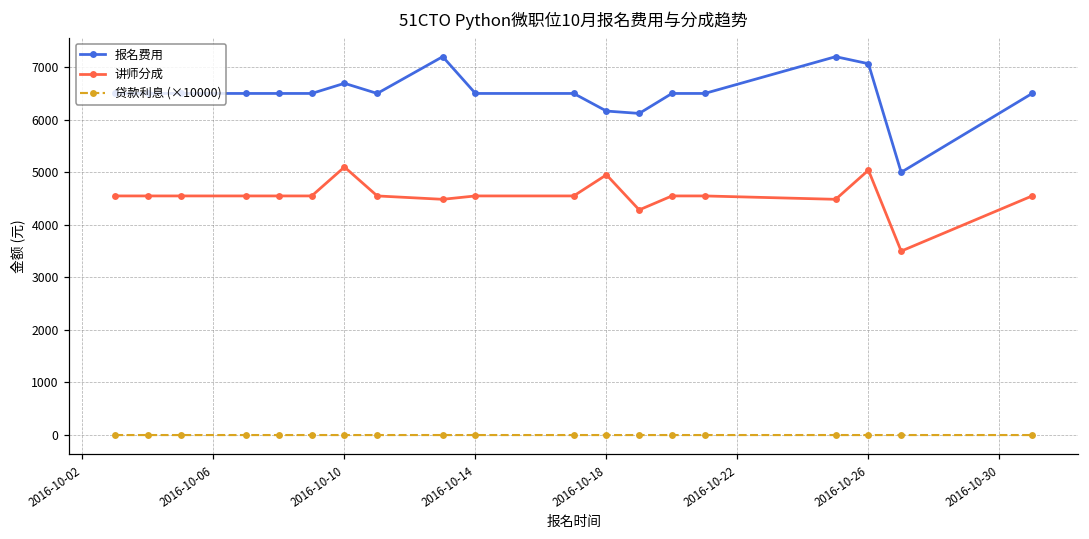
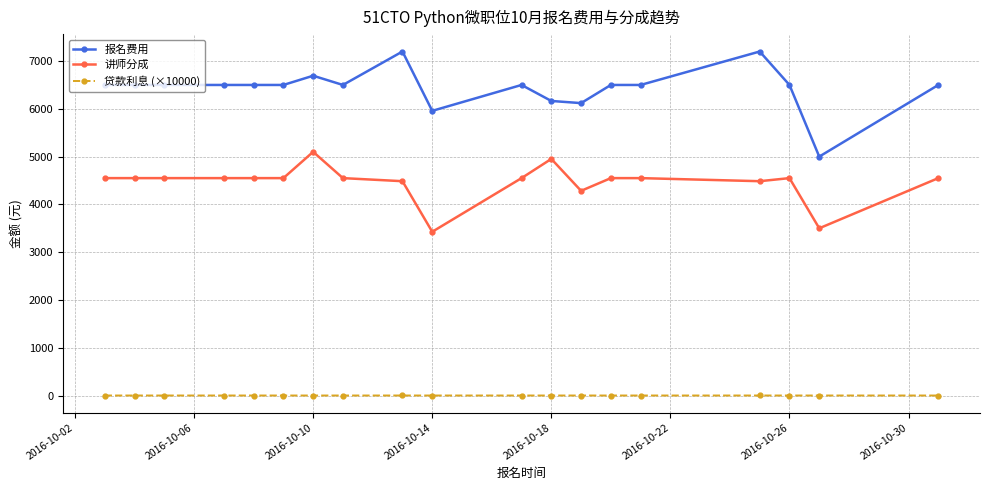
报名费用, 2016-10-14: 6500 -> 6000
讲师分成, 2016-10-14: 4600 -> 3400
报名费用, 2016-10-26: 7100 -> 6500
讲师分成, 2016-10-26: 5000 -> 4600
